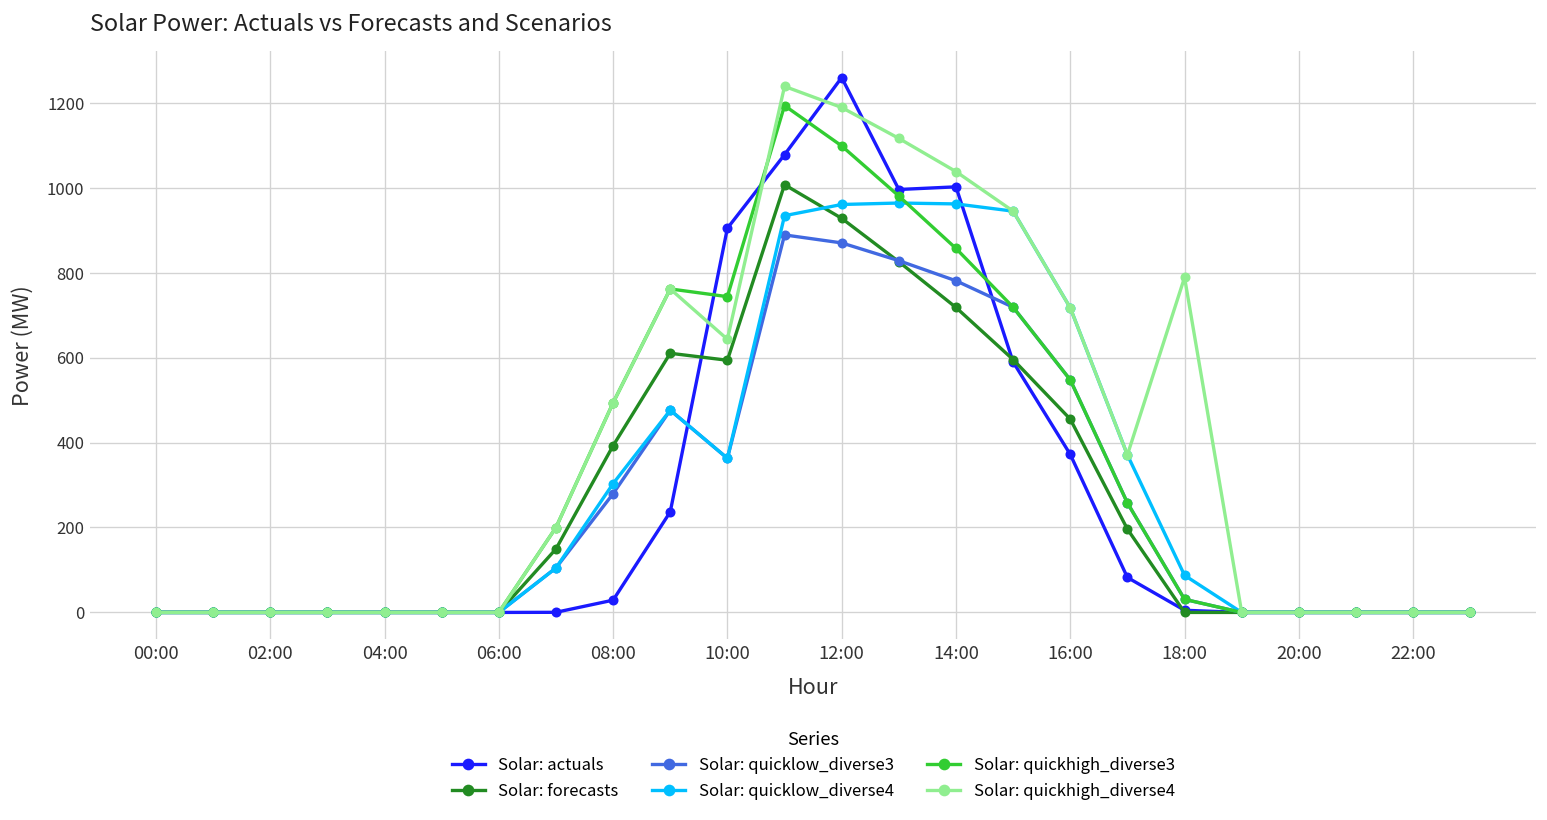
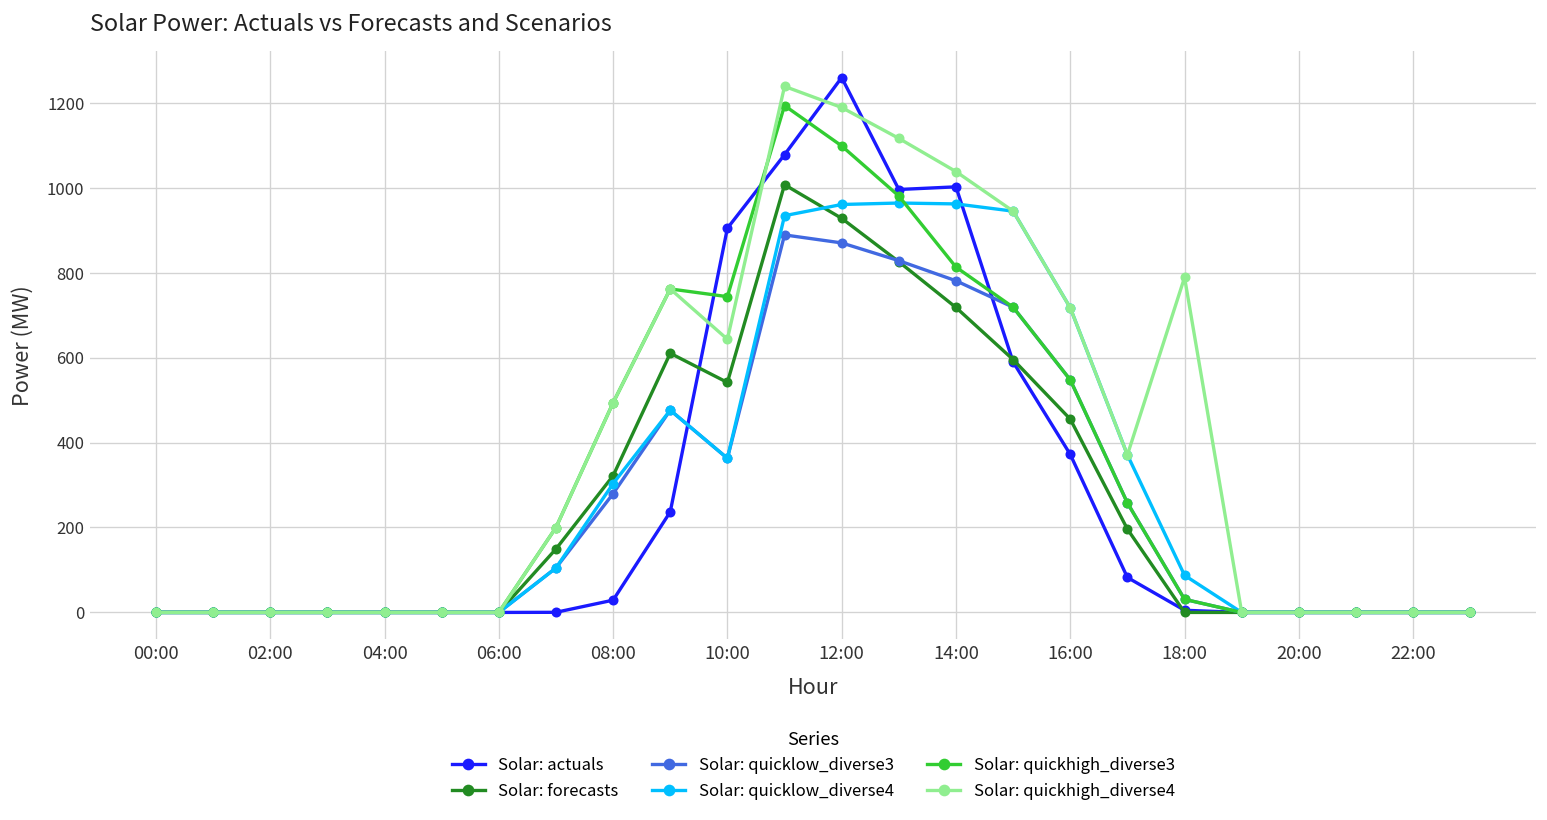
Solar: forecasts, 08:00: 390 -> 320
Solar: forecasts, 10:00: 590 -> 540
Solar: quickhigh_diverse3, 14:00: 860 -> 810
